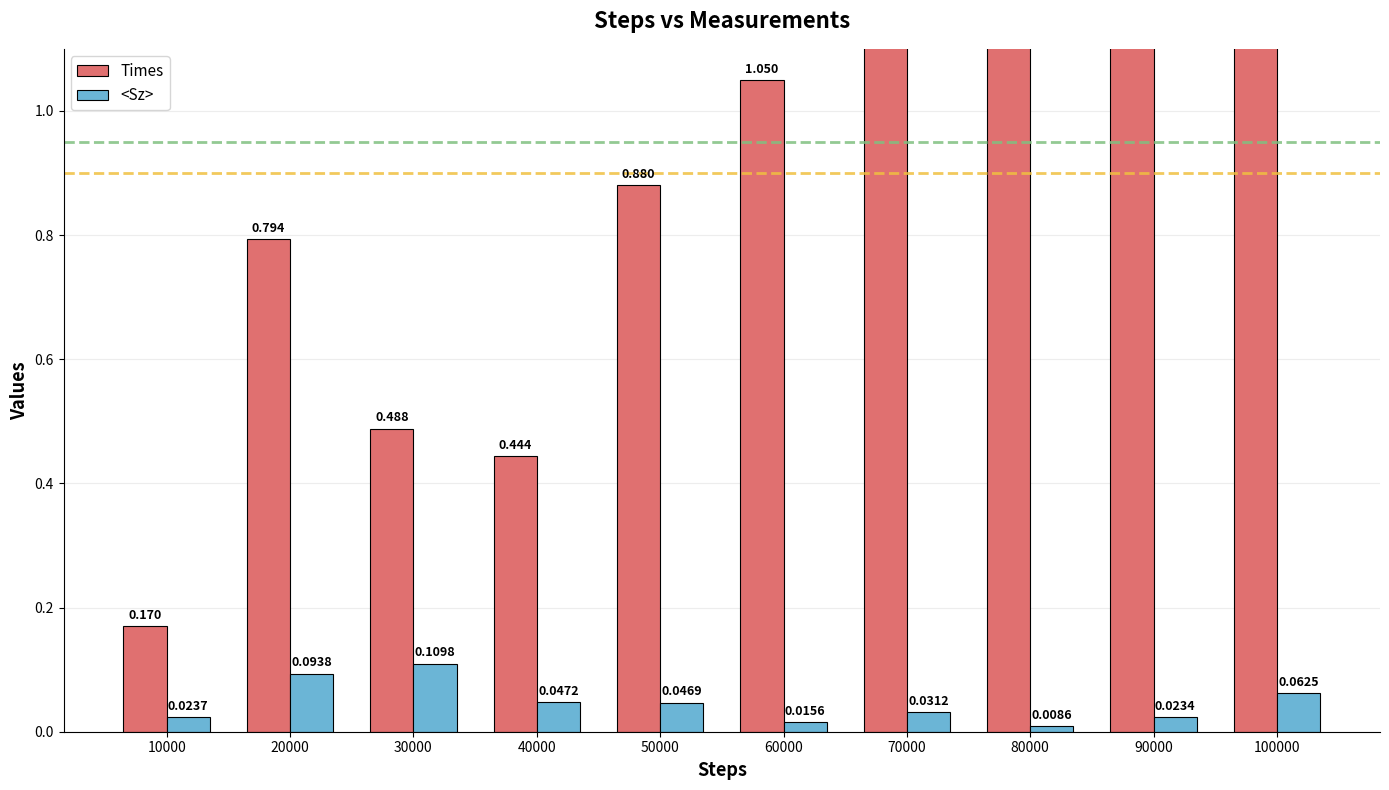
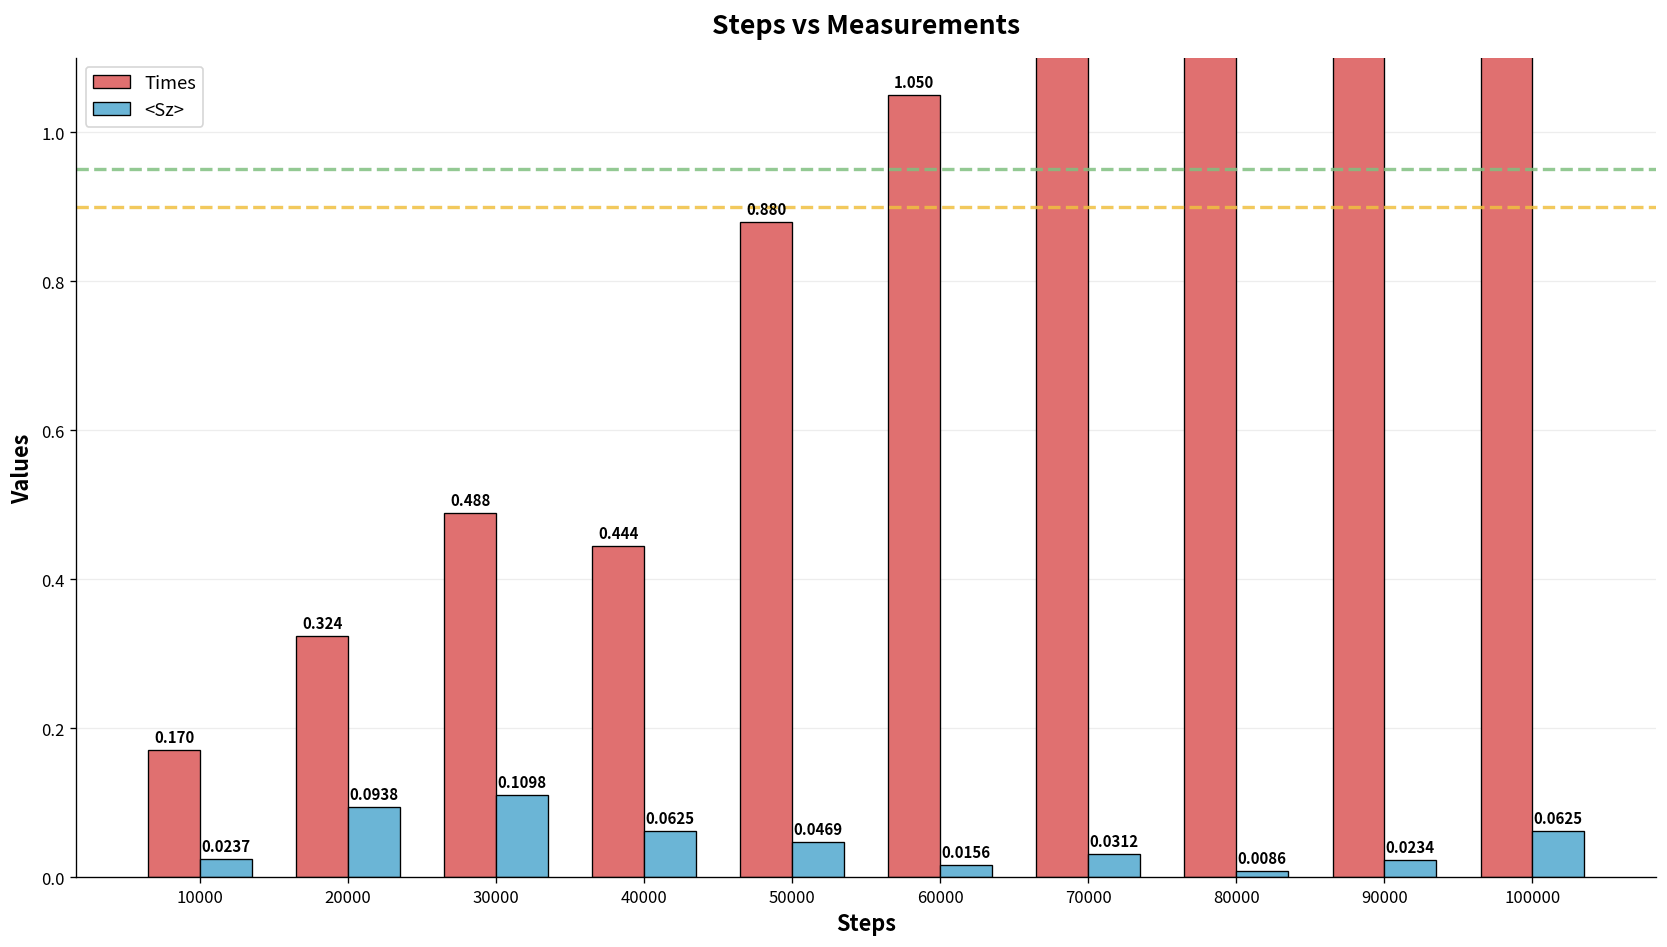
Times, 20000: 0.794 -> 0.324
<Sz>, 40000: 0.0472 -> 0.0625
